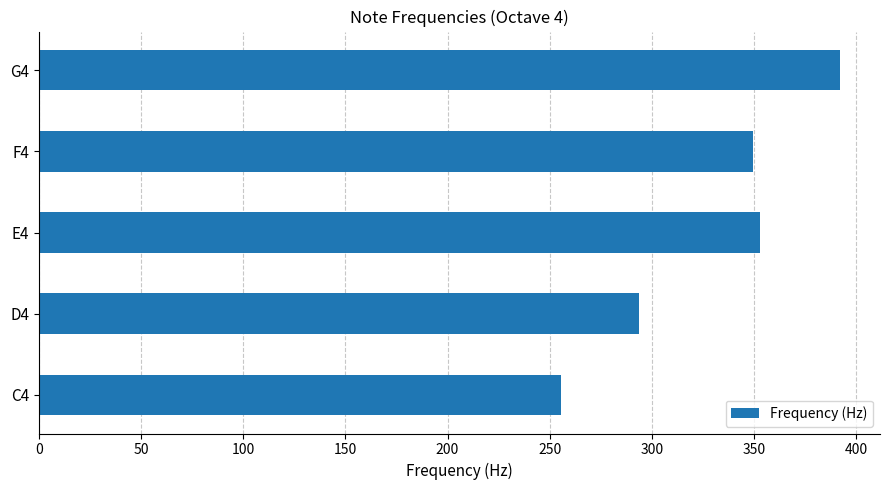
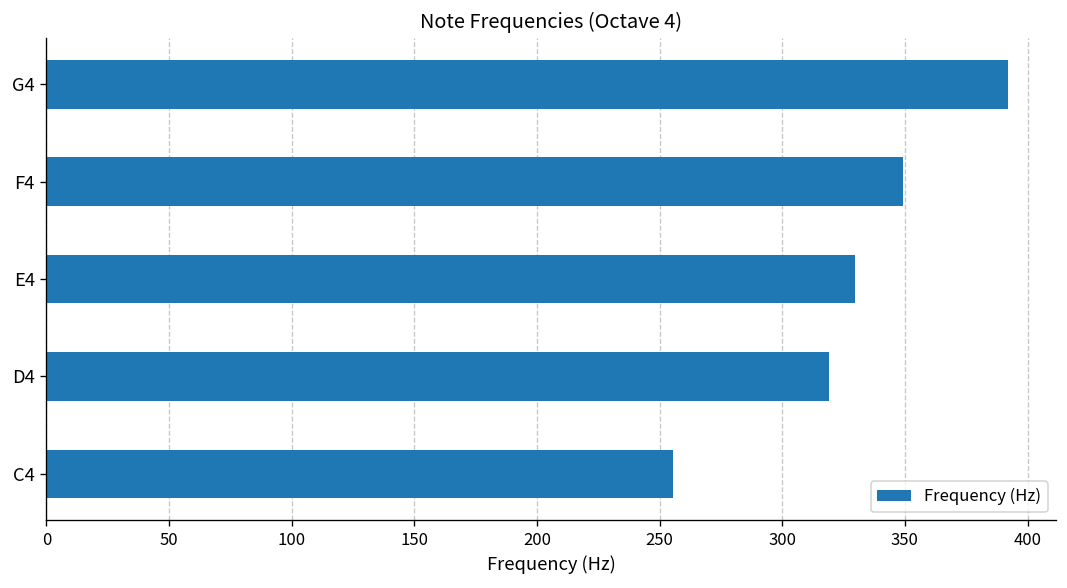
E4: 353 -> 330
D4: 294 -> 319
